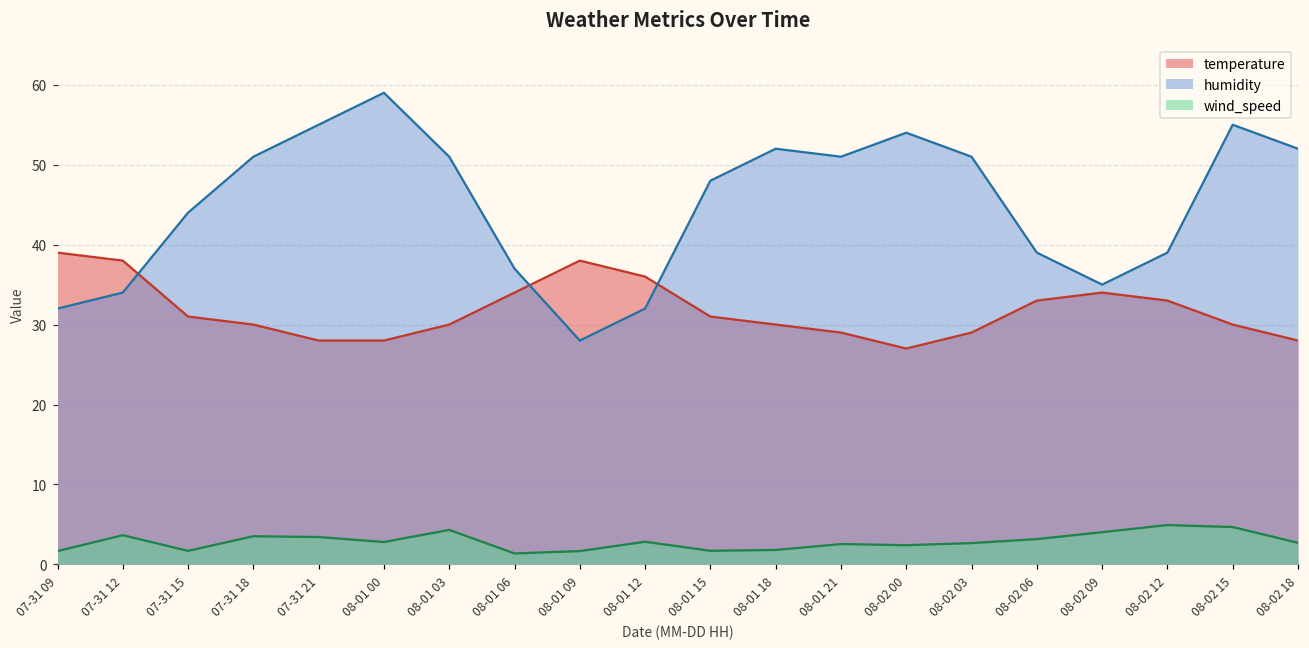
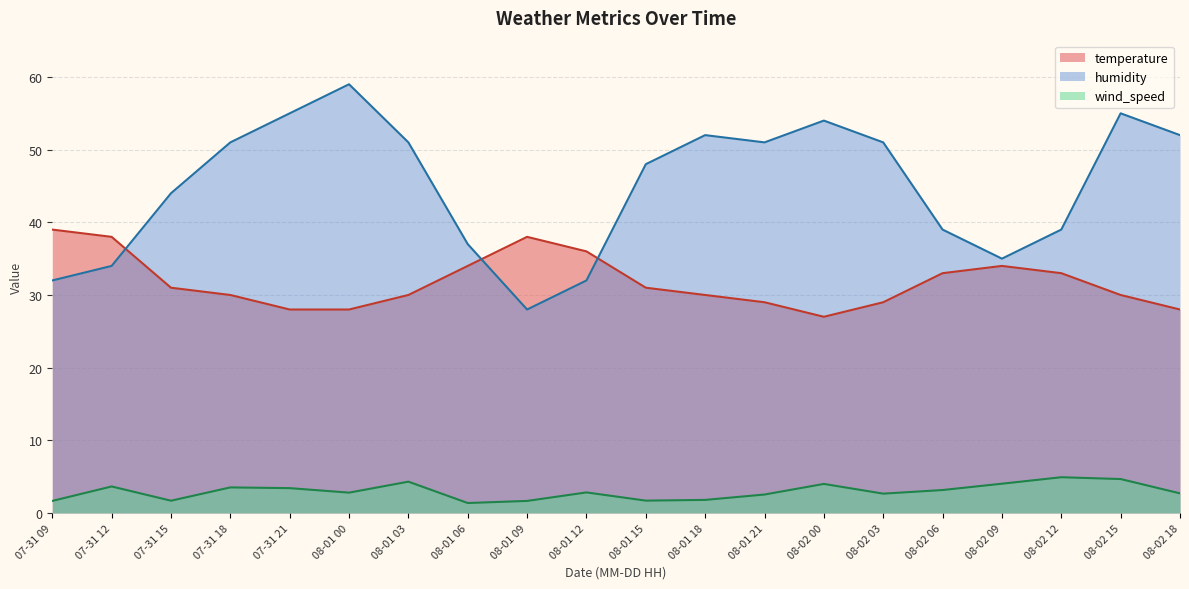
wind_speed, 08-02 00: 2 -> 4
